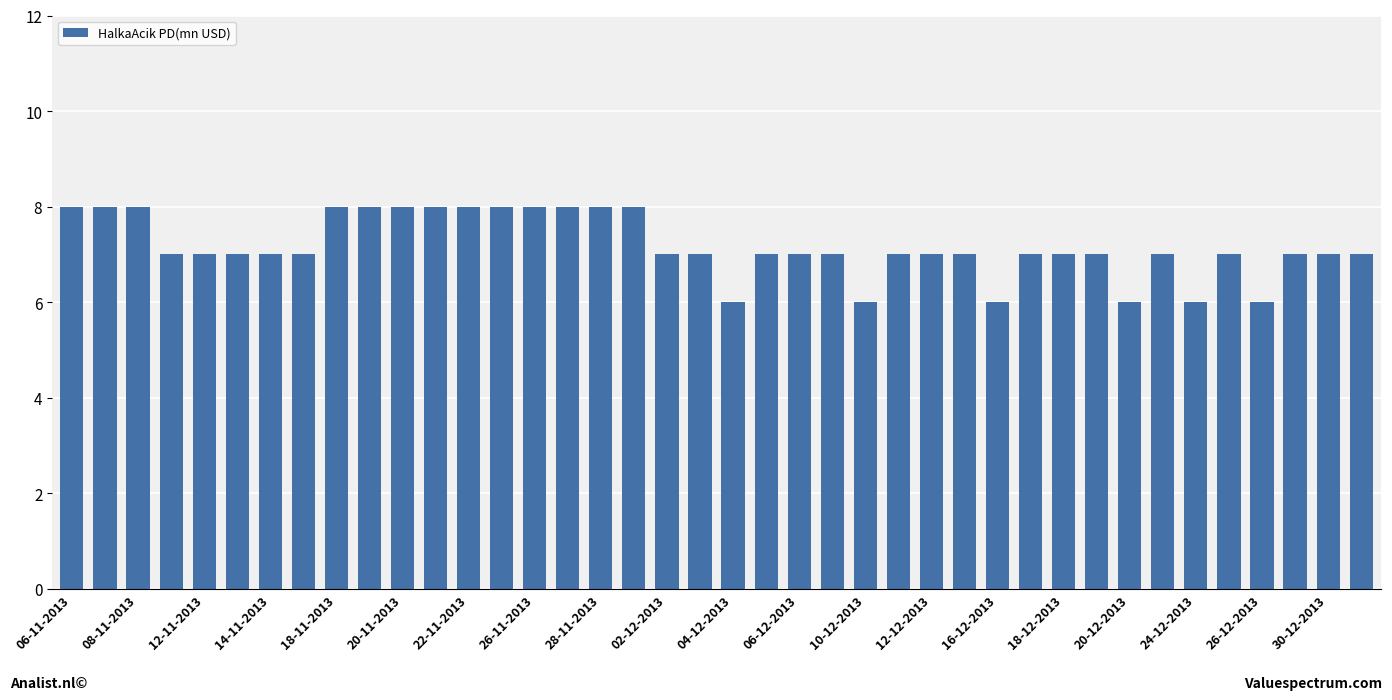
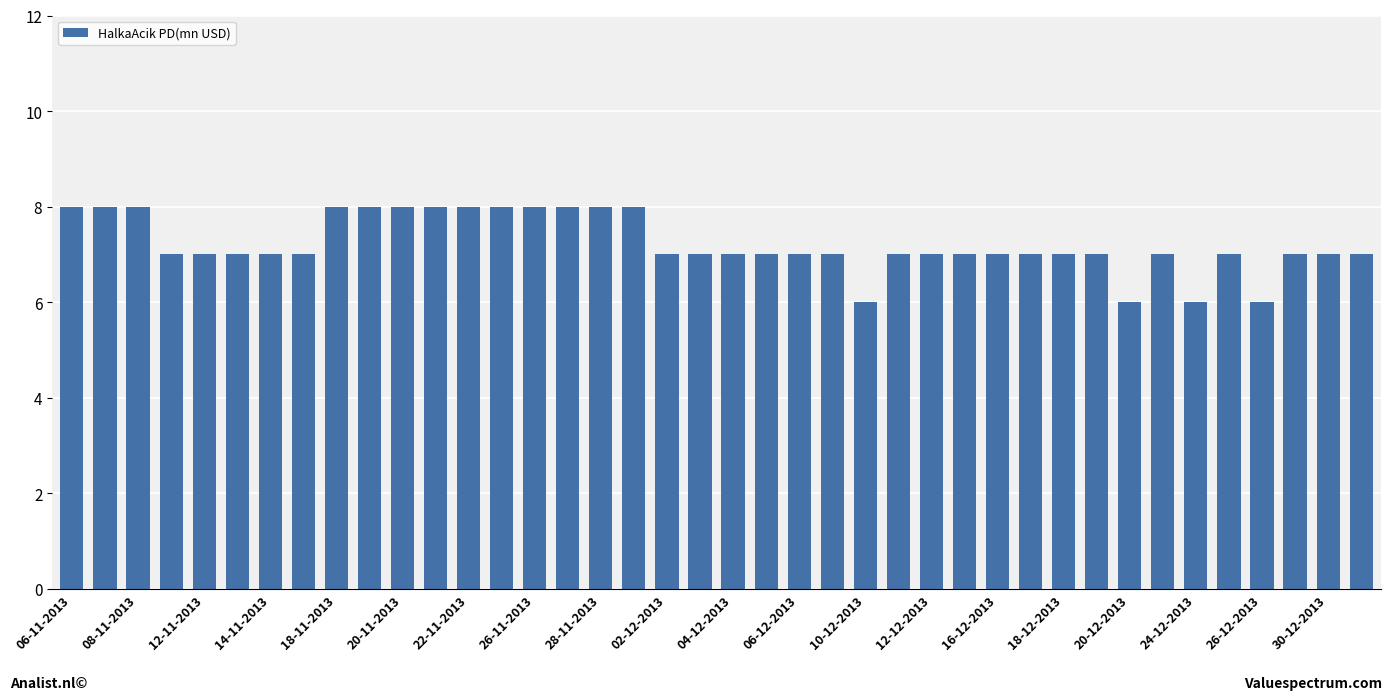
04-12-2013: 6 -> 7
16-12-2013: 6 -> 7
